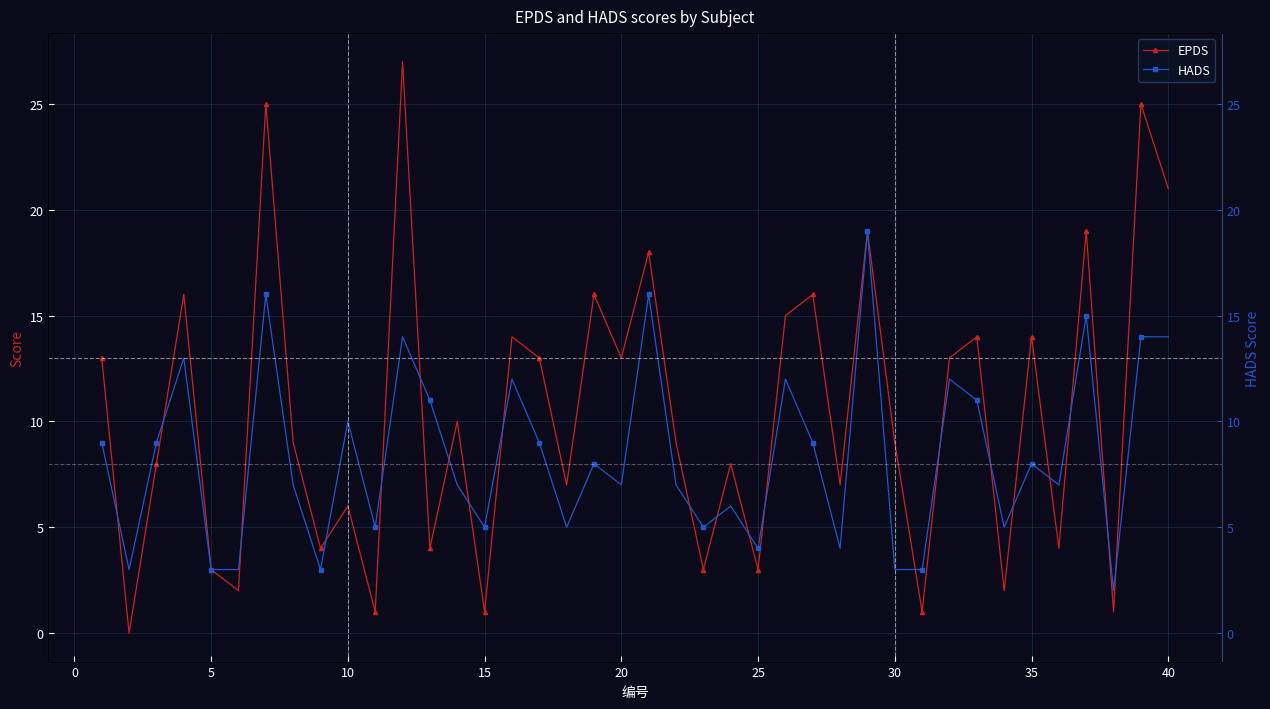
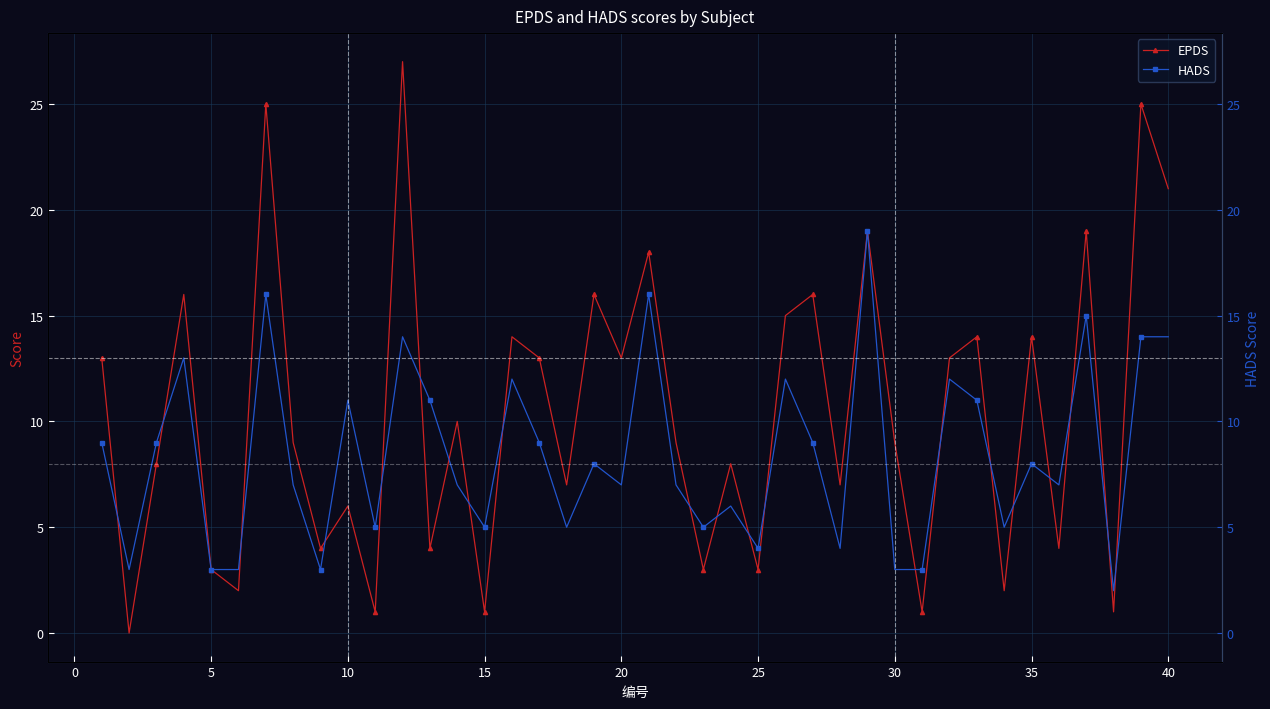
HADS, 10: 10 -> 11
